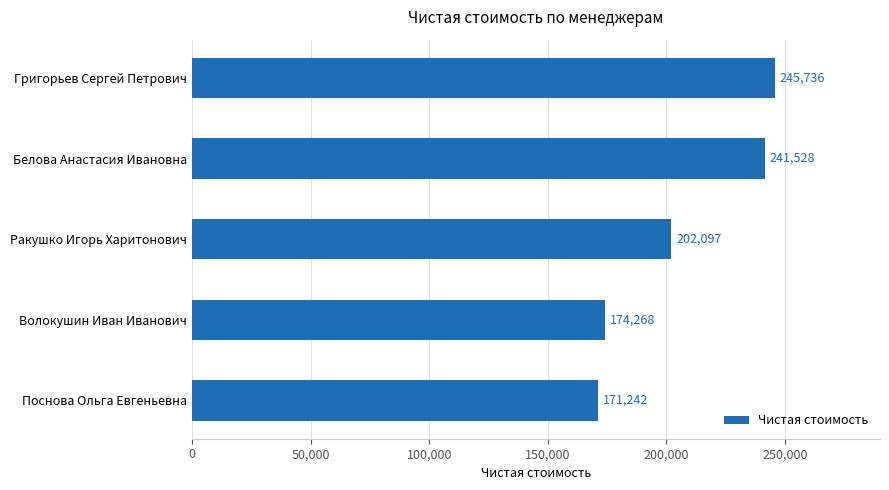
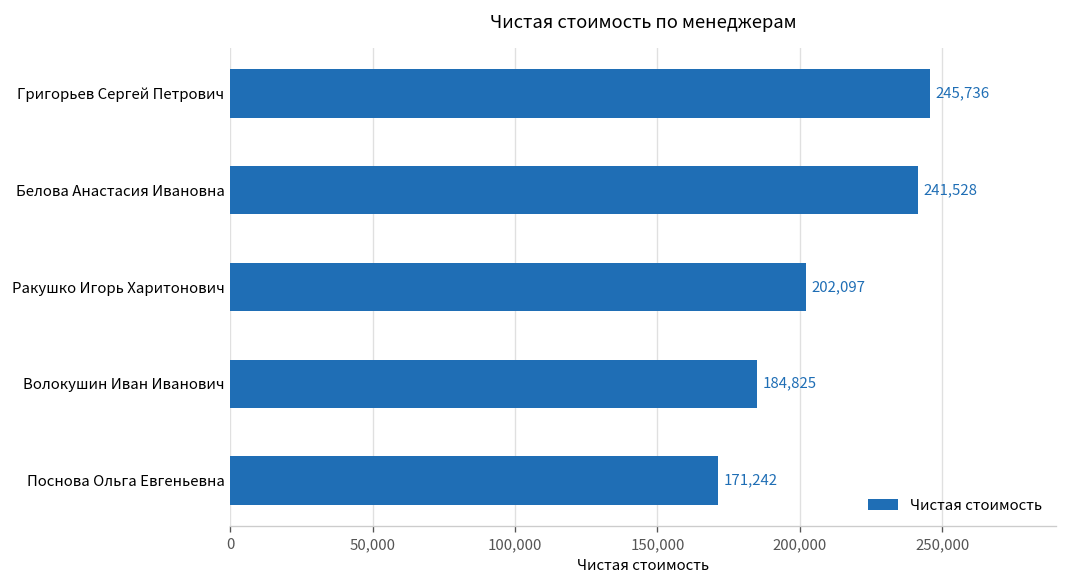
Волокушин Иван Иванович: 174,268 -> 184,825
